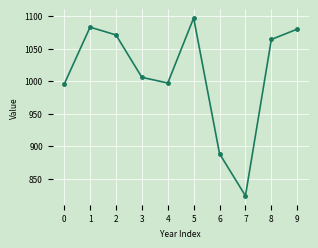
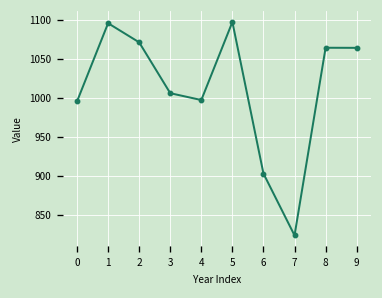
1: 1080 -> 1100
6: 890 -> 900
9: 1080 -> 1060
